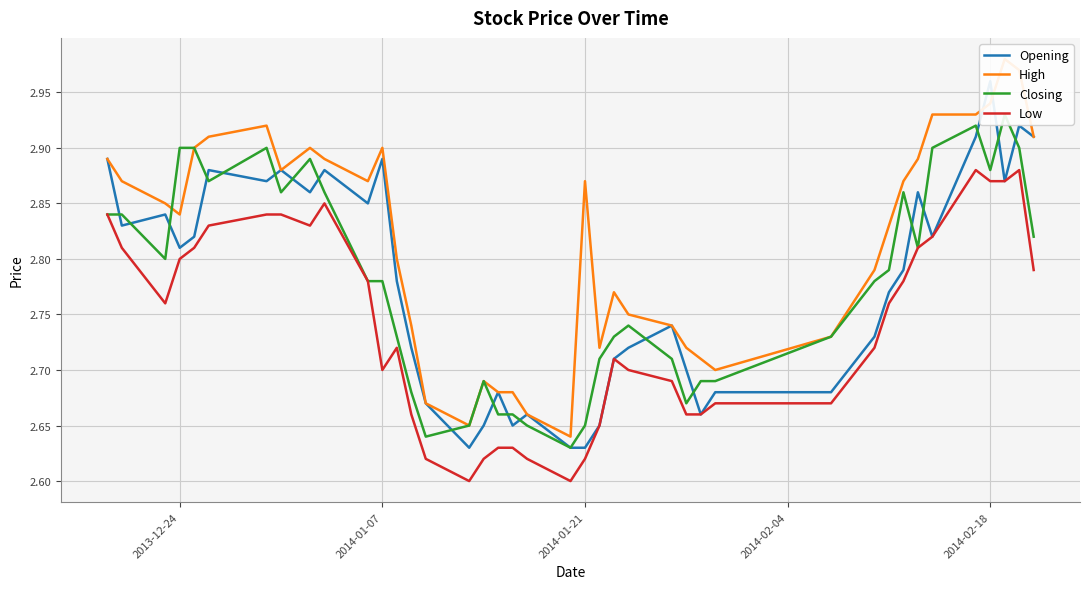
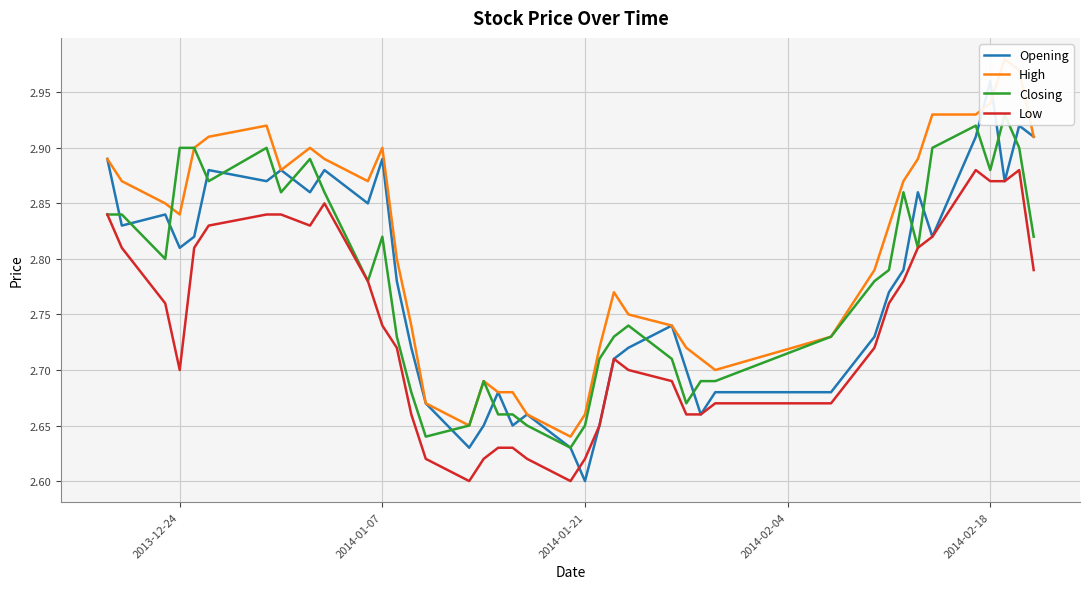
Low, 2013-12-24: 2.8 -> 2.7
Closing, 2014-01-07: 2.78 -> 2.82
Low, 2014-01-07: 2.70 -> 2.74
Opening, 2014-01-21: 2.63 -> 2.60
High, 2014-01-21: 2.87 -> 2.66
